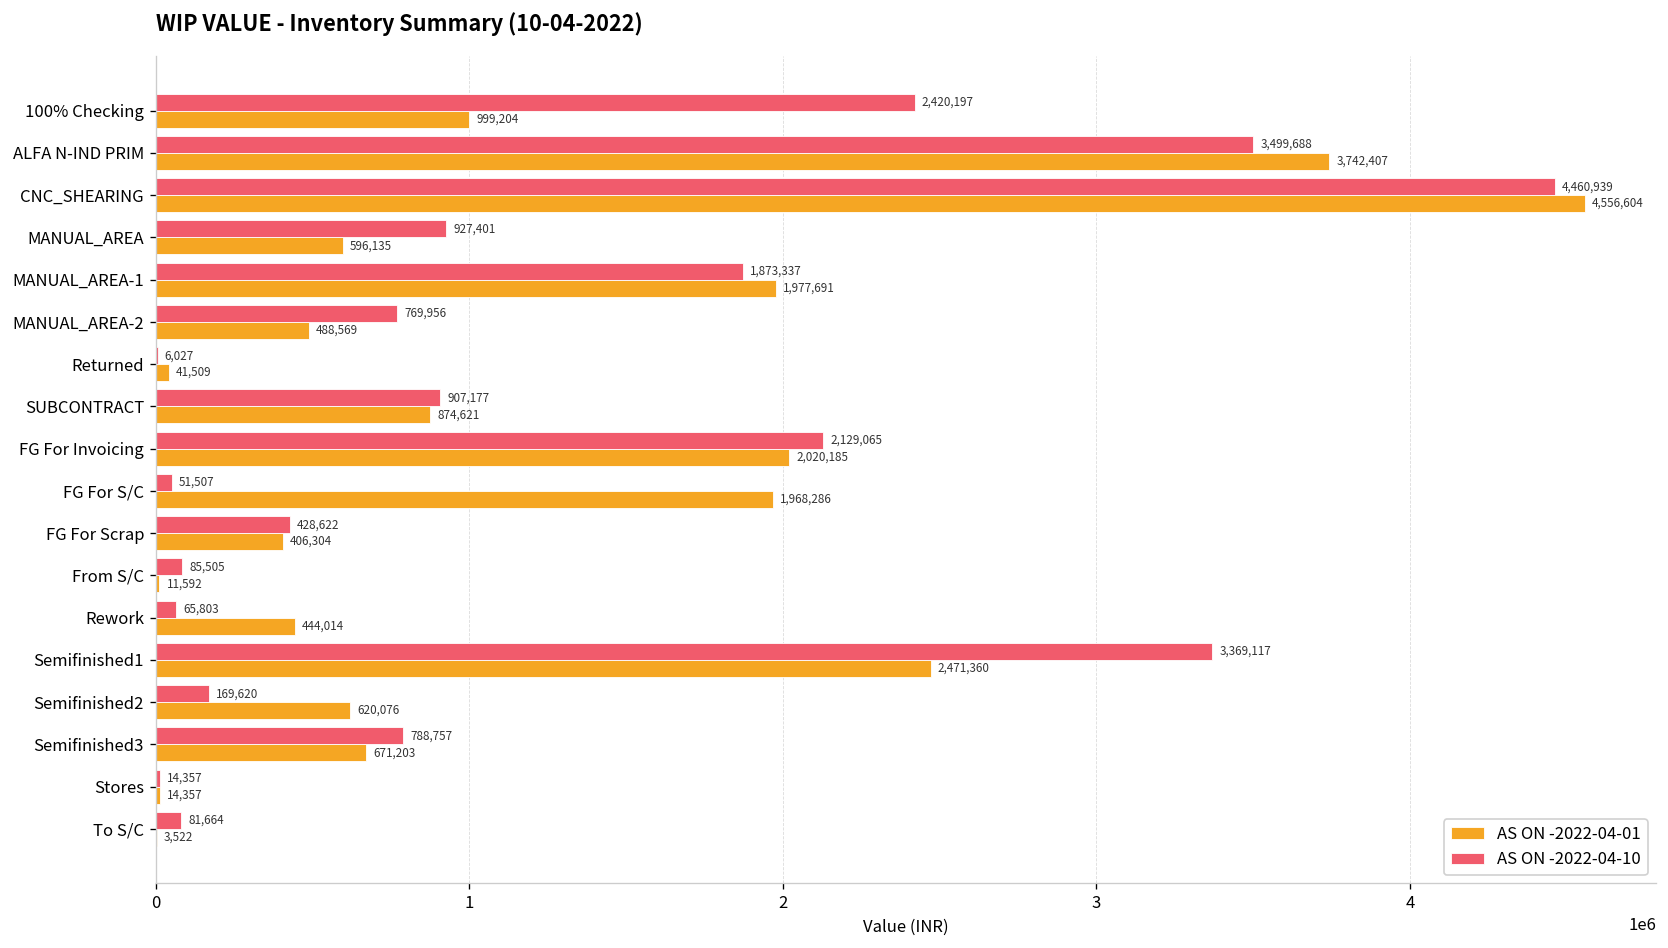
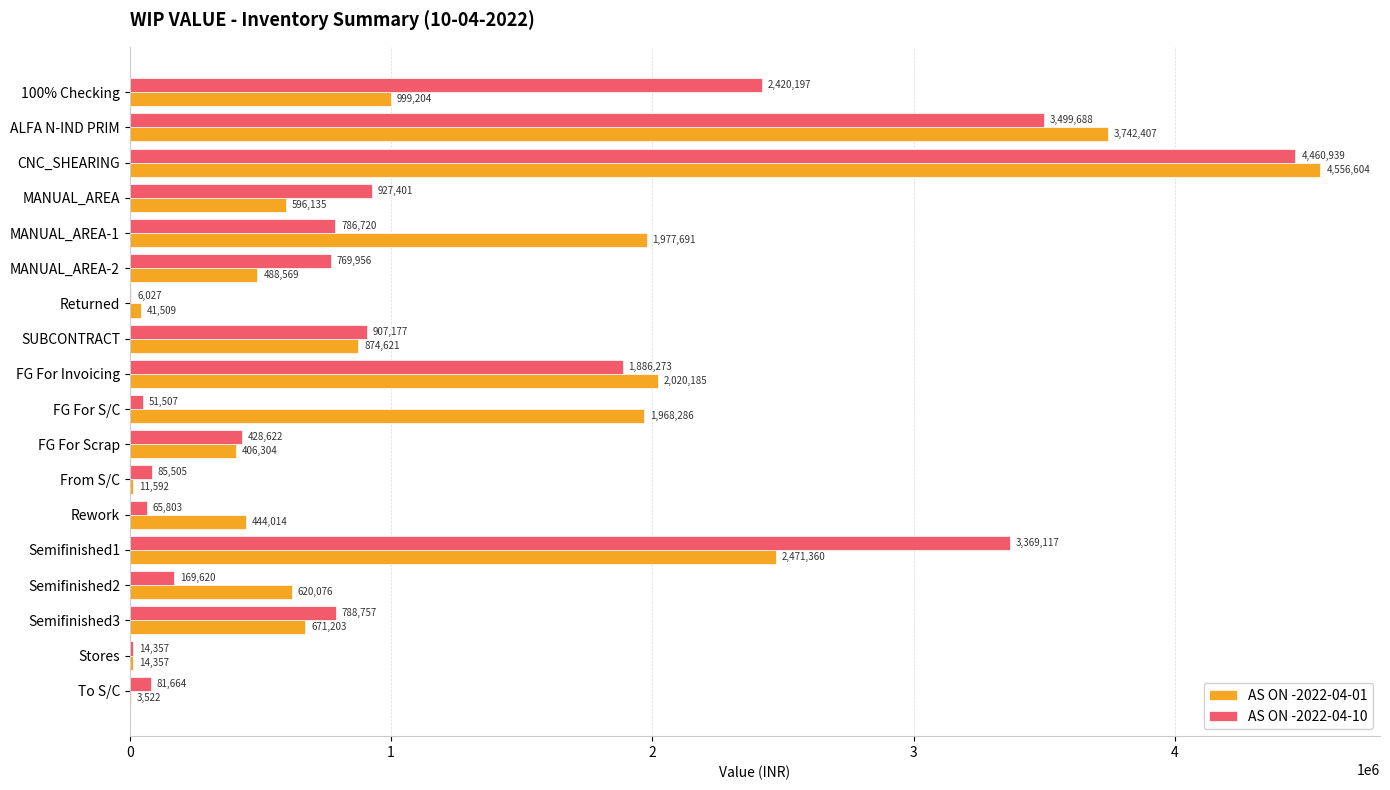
AS ON -2022-04-10, MANUAL_AREA-1: 1,873,337 -> 786,720
AS ON -2022-04-10, FG For Invoicing: 2,129,065 -> 1,886,273
